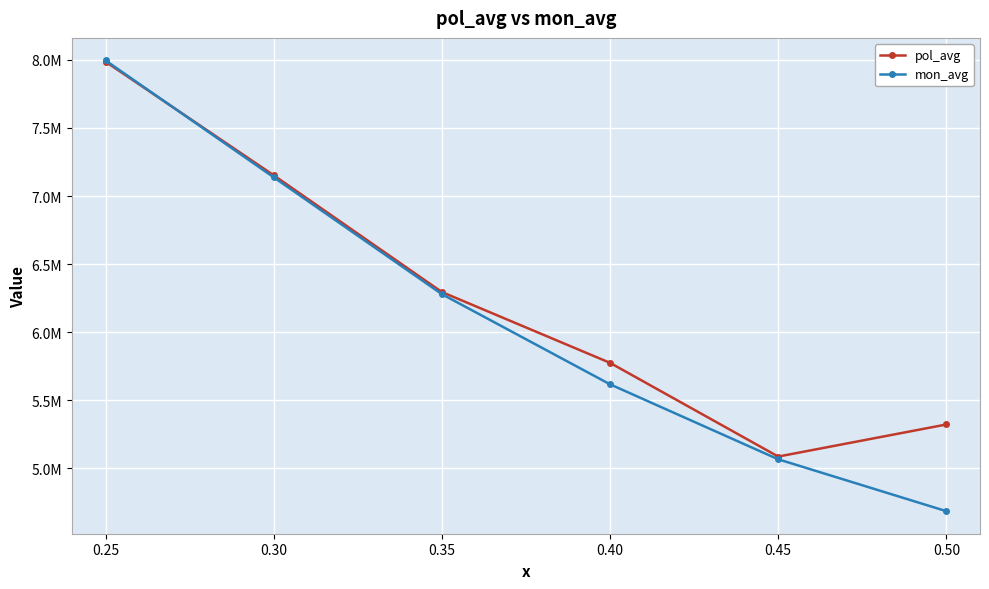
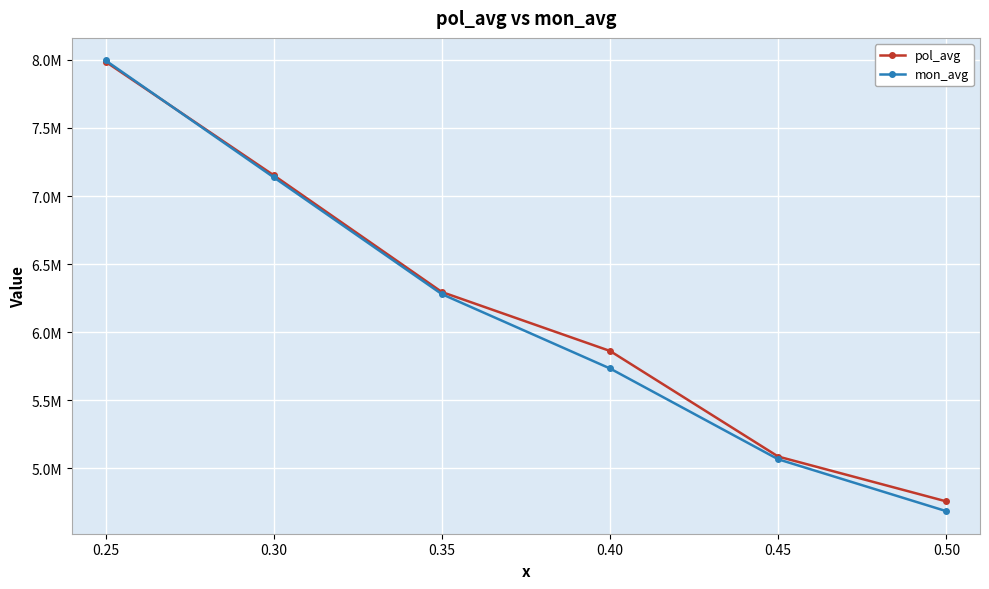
pol_avg, 0.40: 5780000 -> 5860000
mon_avg, 0.40: 5620000 -> 5730000
pol_avg, 0.50: 5320000 -> 4760000
